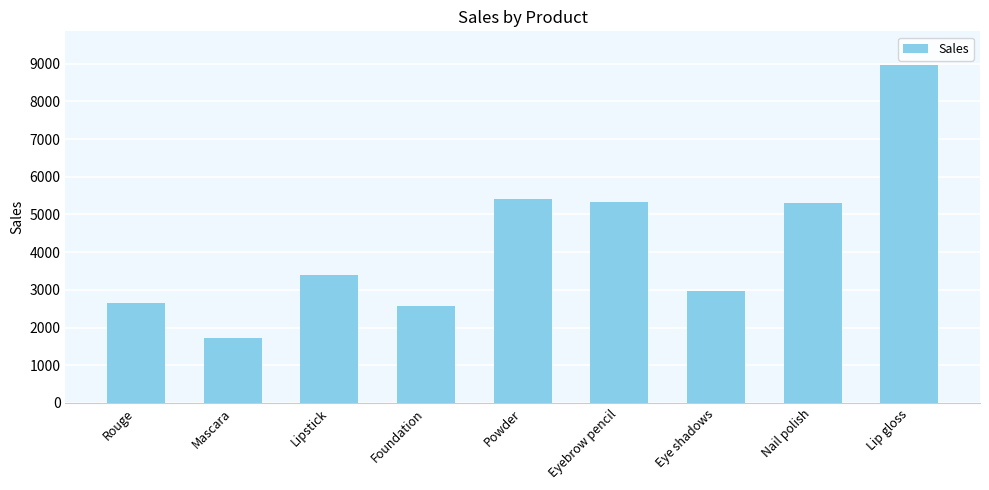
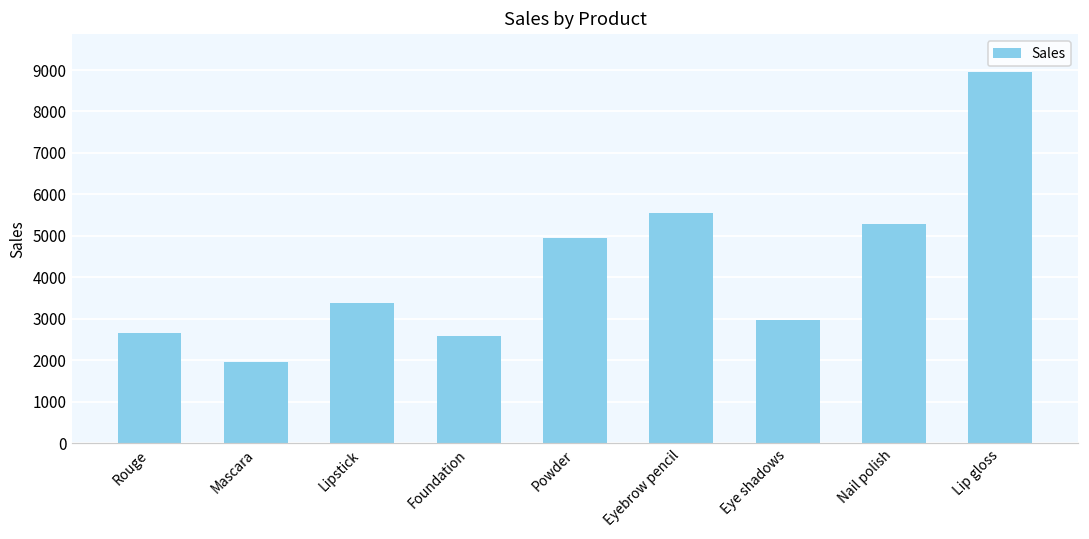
Mascara: 1700 -> 2000
Powder: 5400 -> 4900
Eyebrow pencil: 5300 -> 5600
